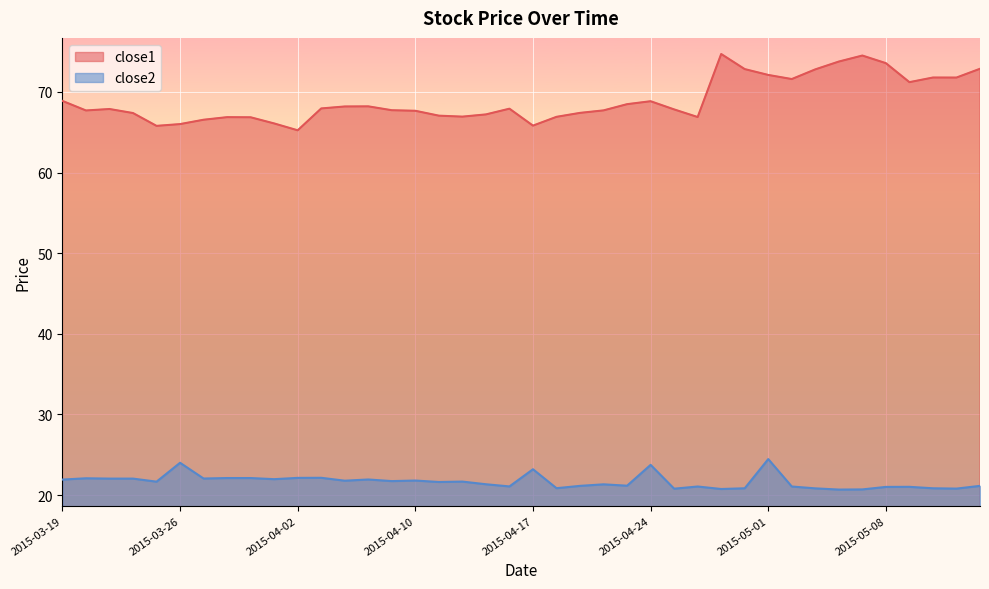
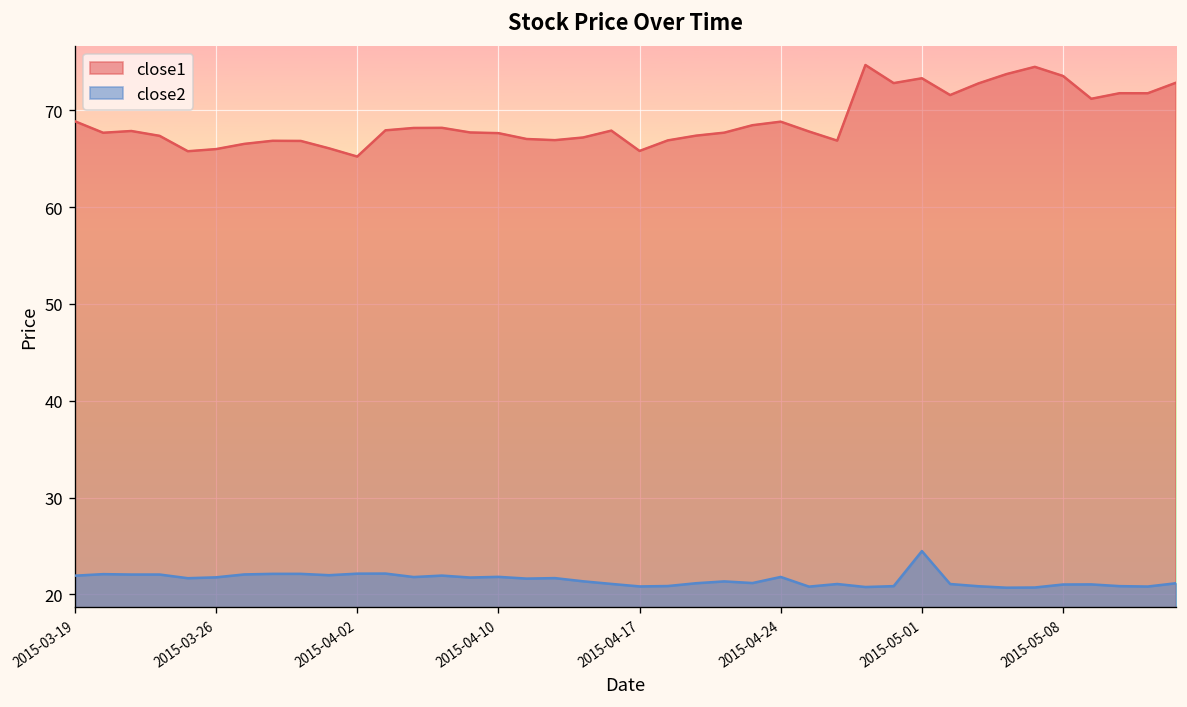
close2, 2015-03-26: 24 -> 22
close2, 2015-04-17: 23 -> 21
close2, 2015-04-24: 24 -> 22
close1, 2015-05-01: 72 -> 73
